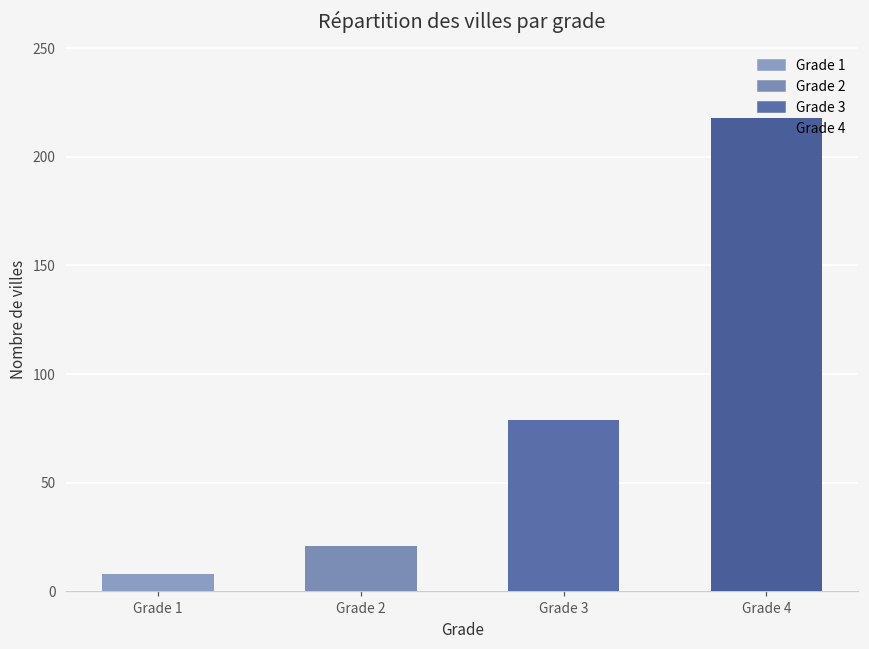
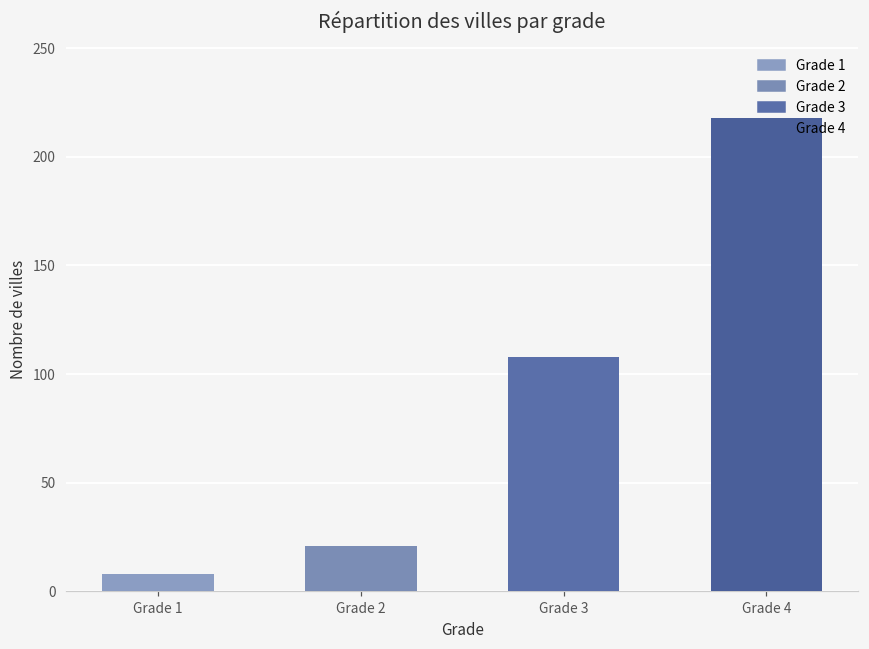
Grade 3: 79 -> 108
